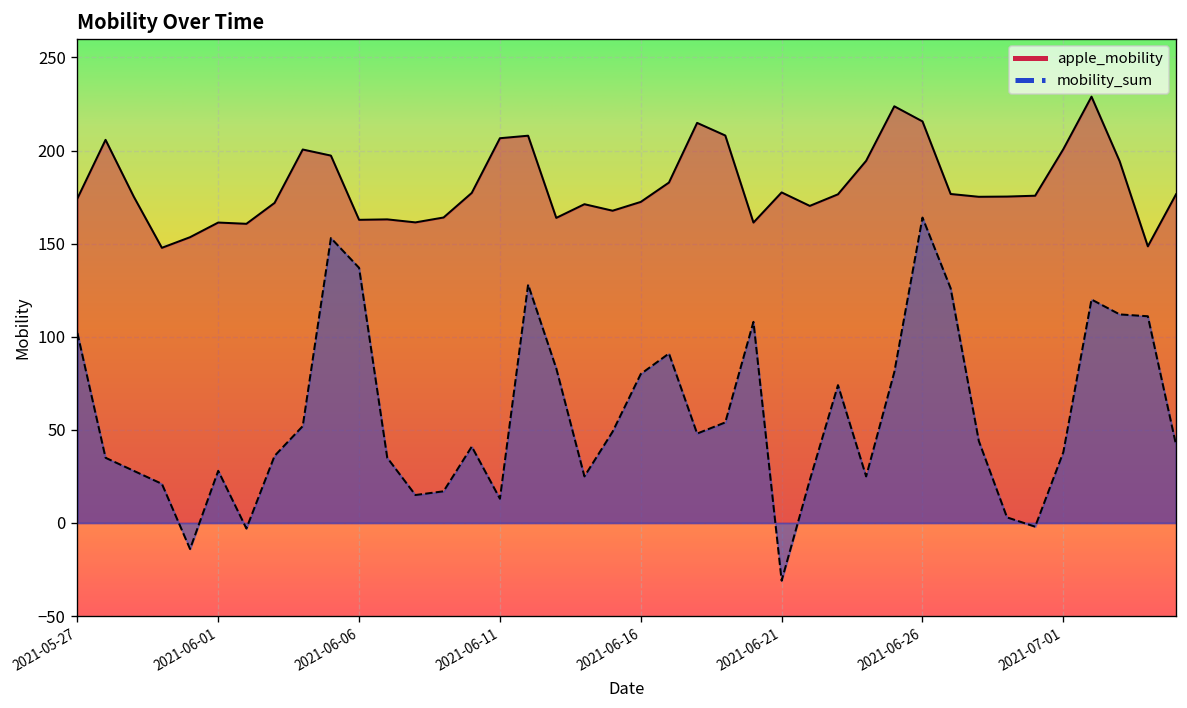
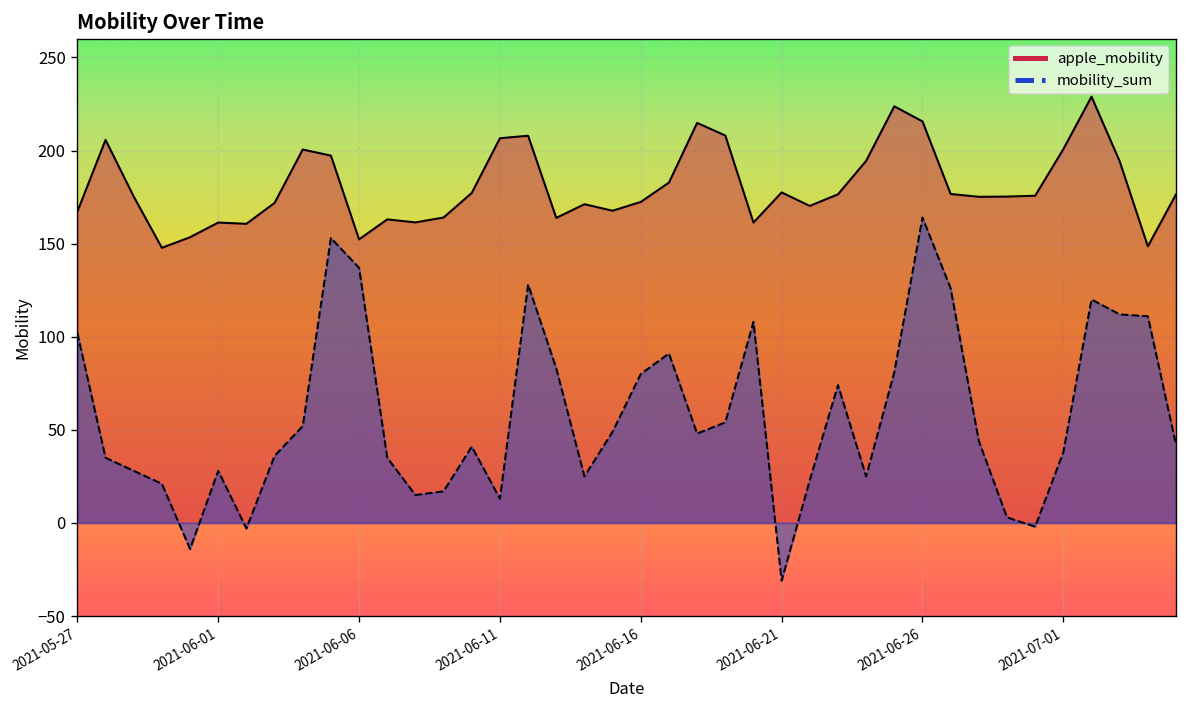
apple_mobility, 2021-05-27: 174 -> 167
apple_mobility, 2021-06-06: 163 -> 152
